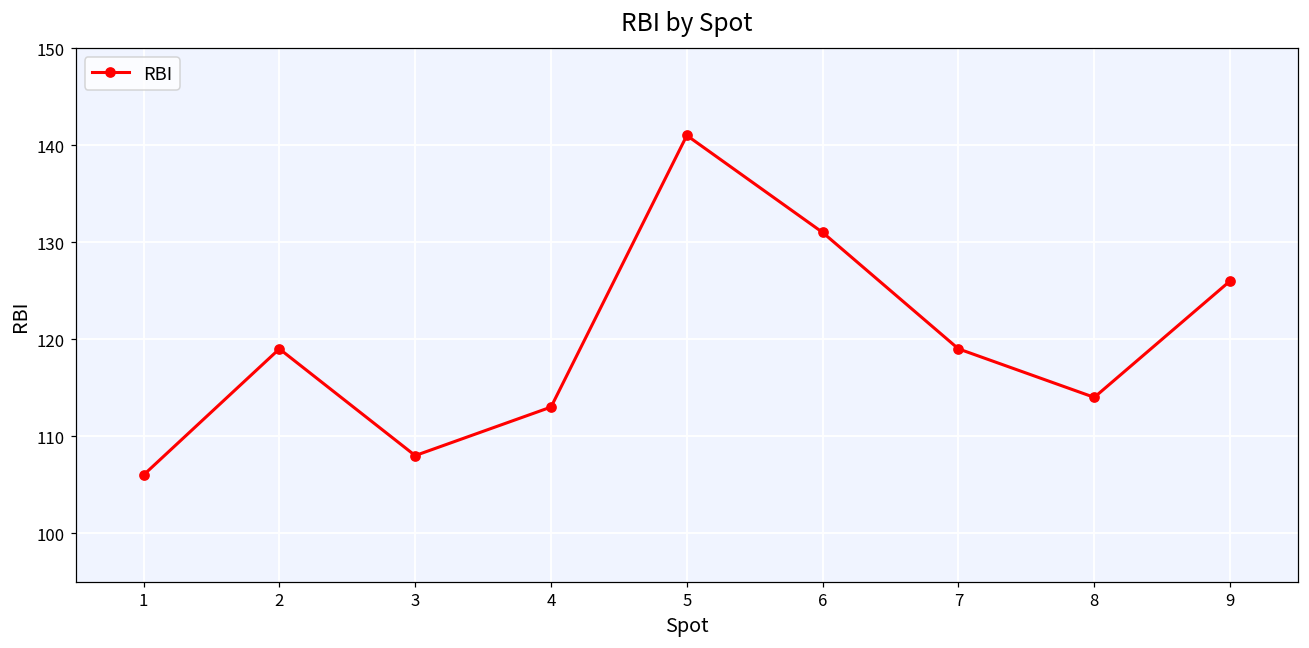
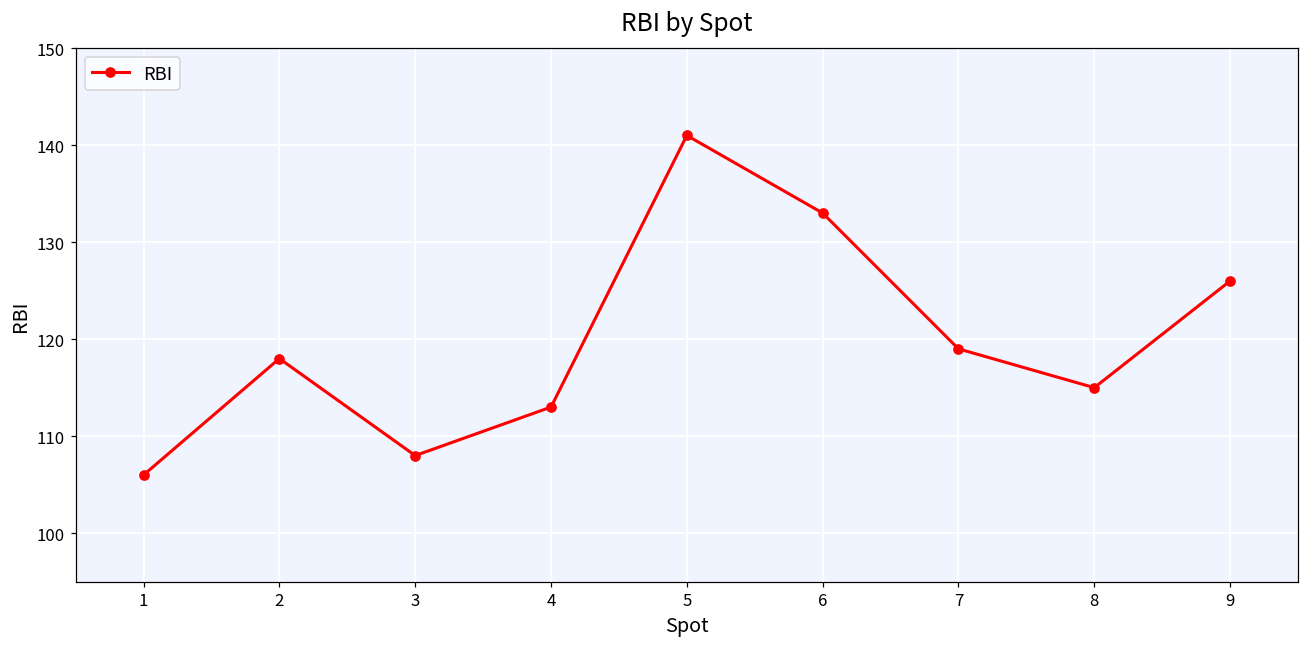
2: 119 -> 118
6: 131 -> 133
8: 114 -> 115
